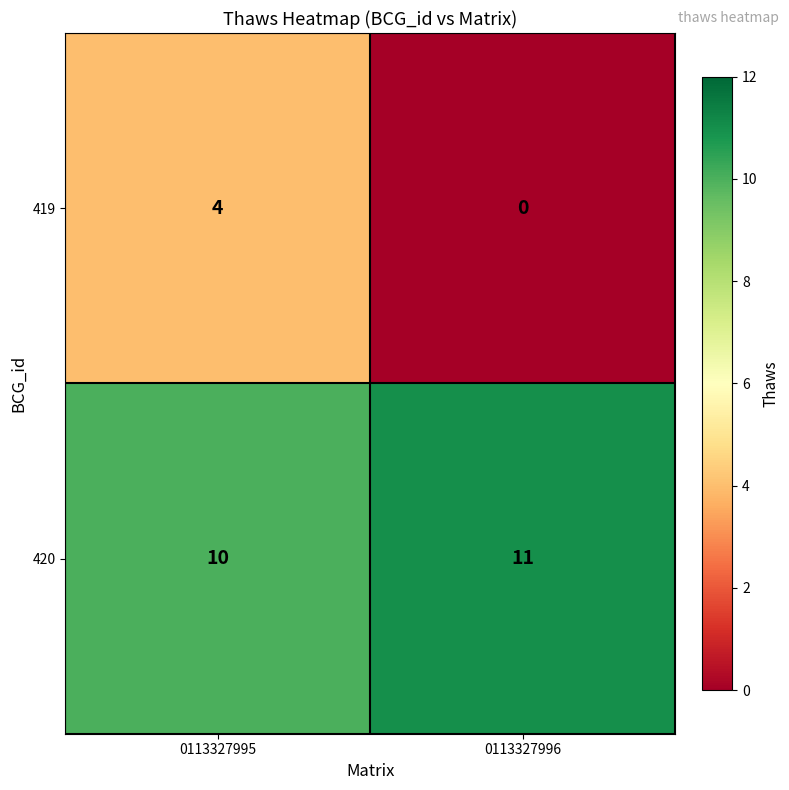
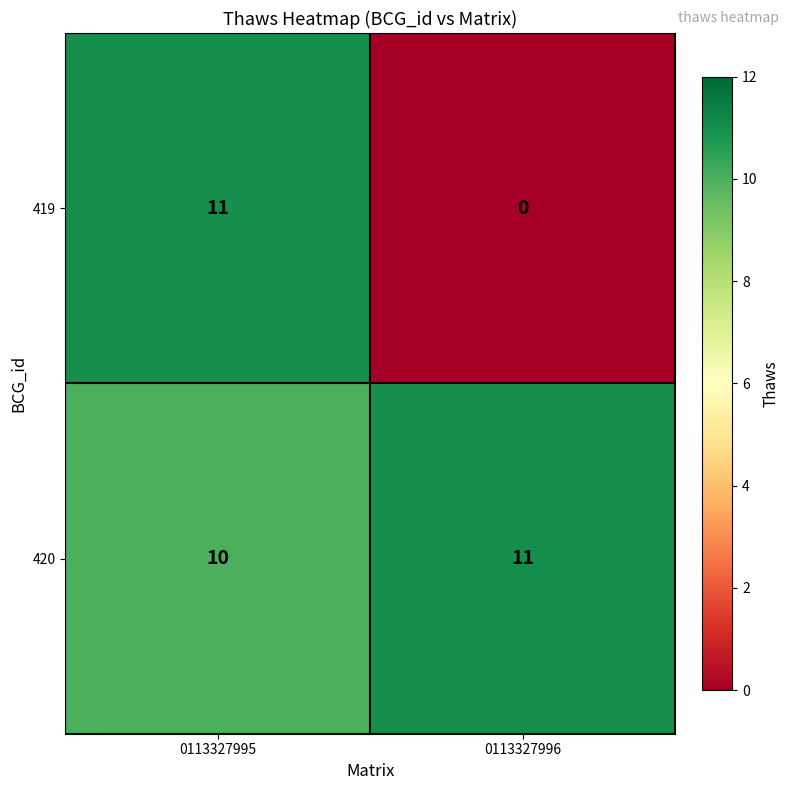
419, 0113327995: 4 -> 11
